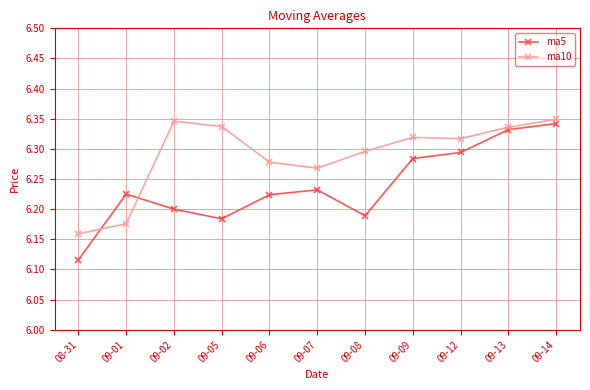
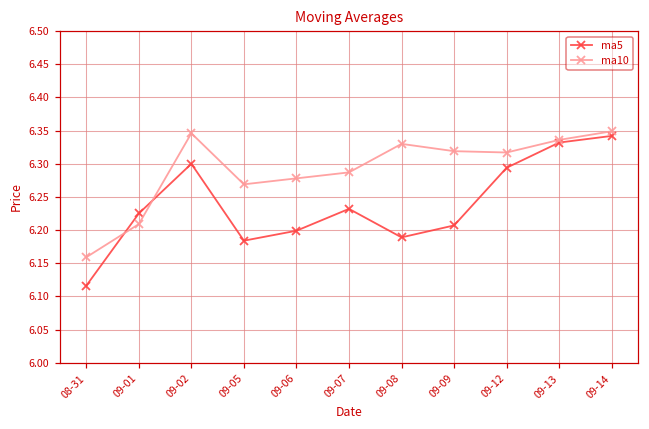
ma10, 09-01: 6.18 -> 6.21
ma5, 09-02: 6.2 -> 6.3
ma10, 09-05: 6.34 -> 6.27
ma5, 09-06: 6.22 -> 6.20
ma10, 09-07: 6.27 -> 6.29
ma10, 09-08: 6.30 -> 6.33
ma5, 09-09: 6.28 -> 6.21
